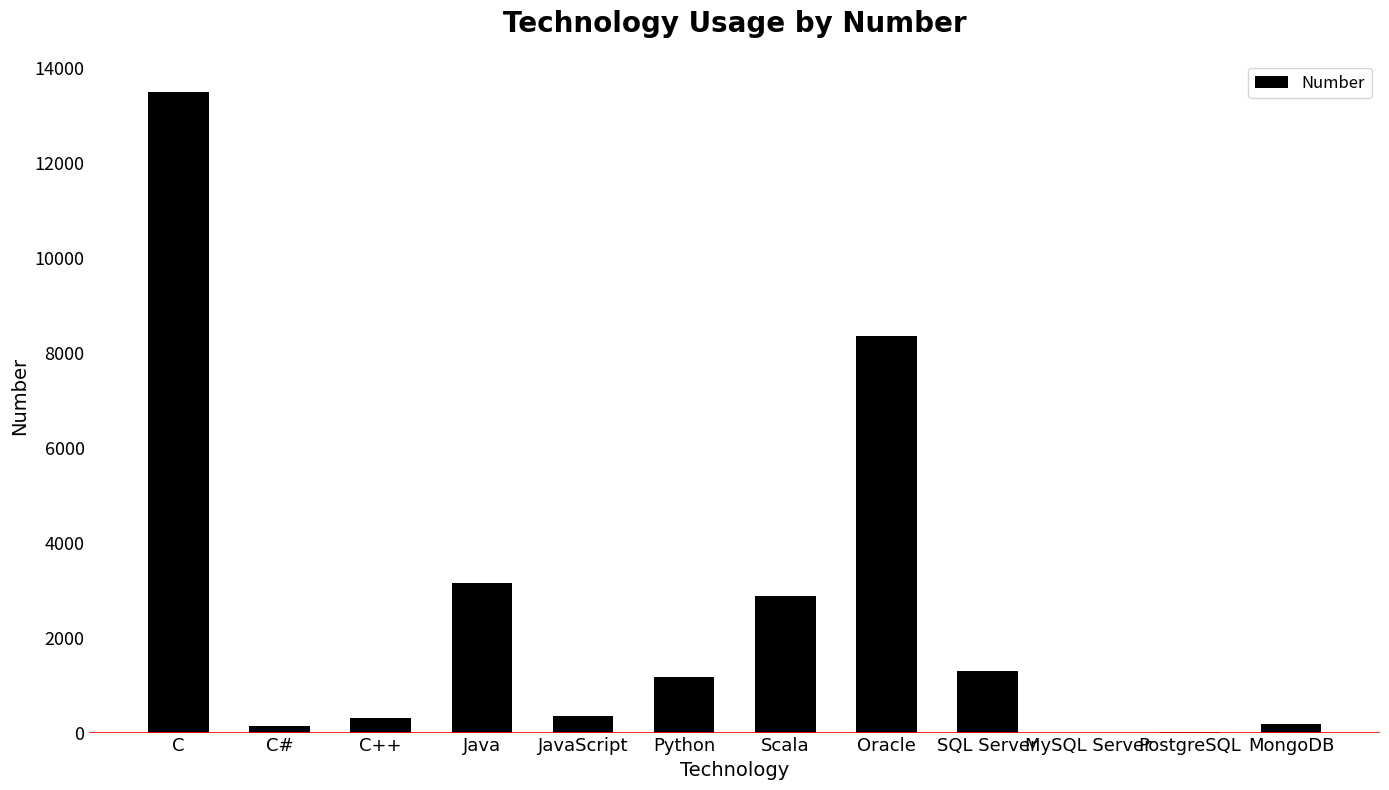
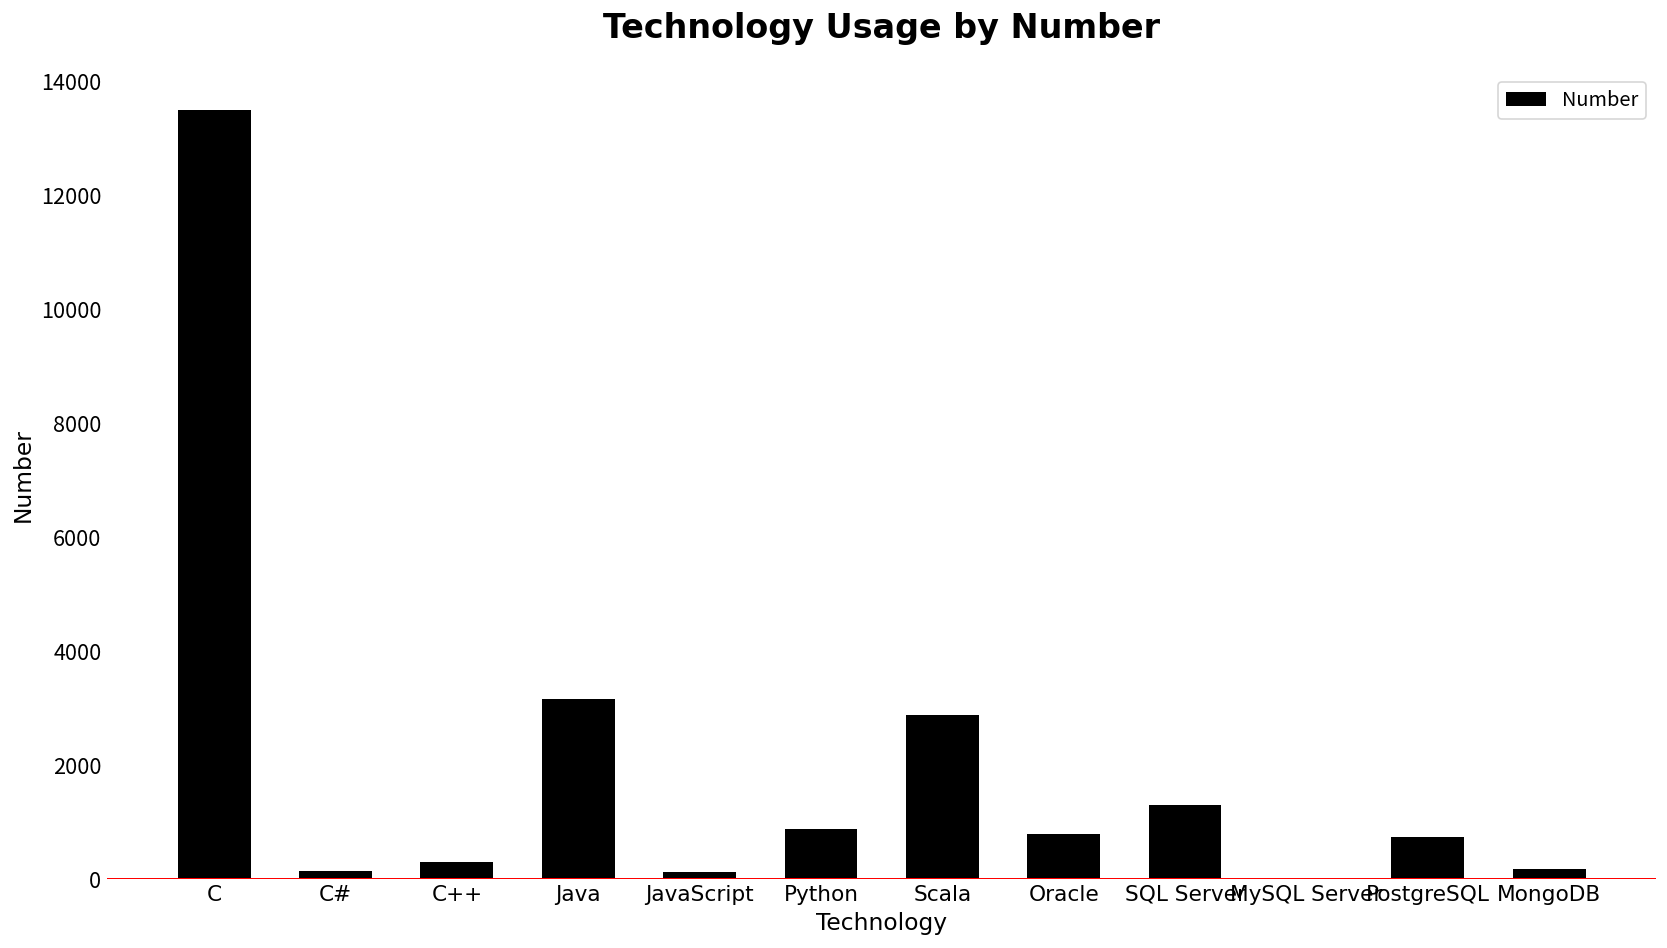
JavaScript: 400 -> 100
Python: 1200 -> 900
Oracle: 8400 -> 800
PostgreSQL: 0 -> 700
